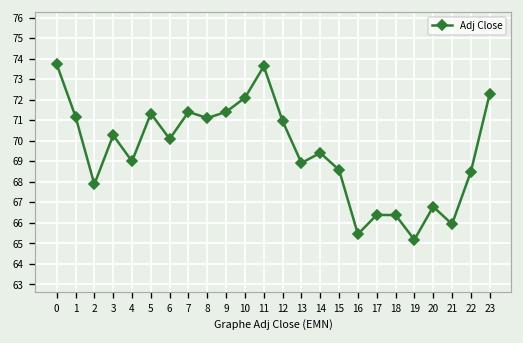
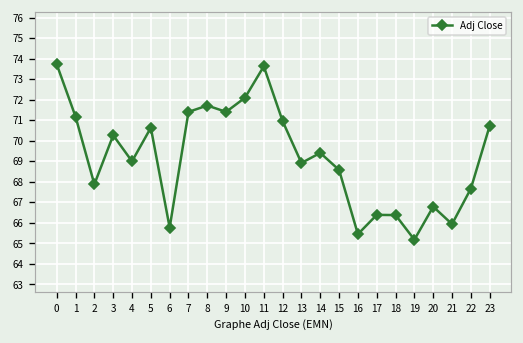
5: 71.3 -> 70.6
6: 70.1 -> 65.8
8: 71.1 -> 71.7
22: 68.5 -> 67.7
23: 72.3 -> 70.7
